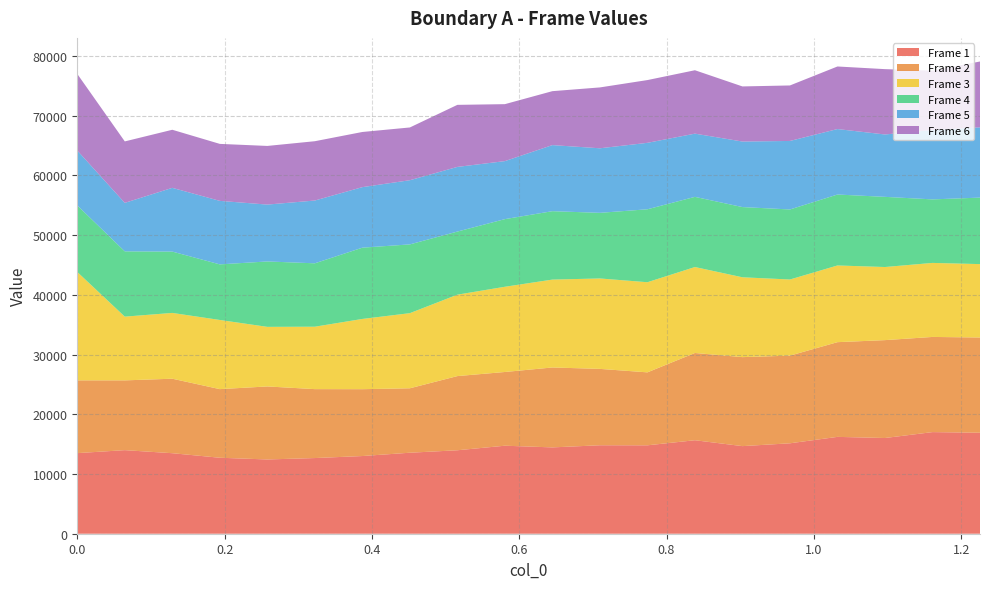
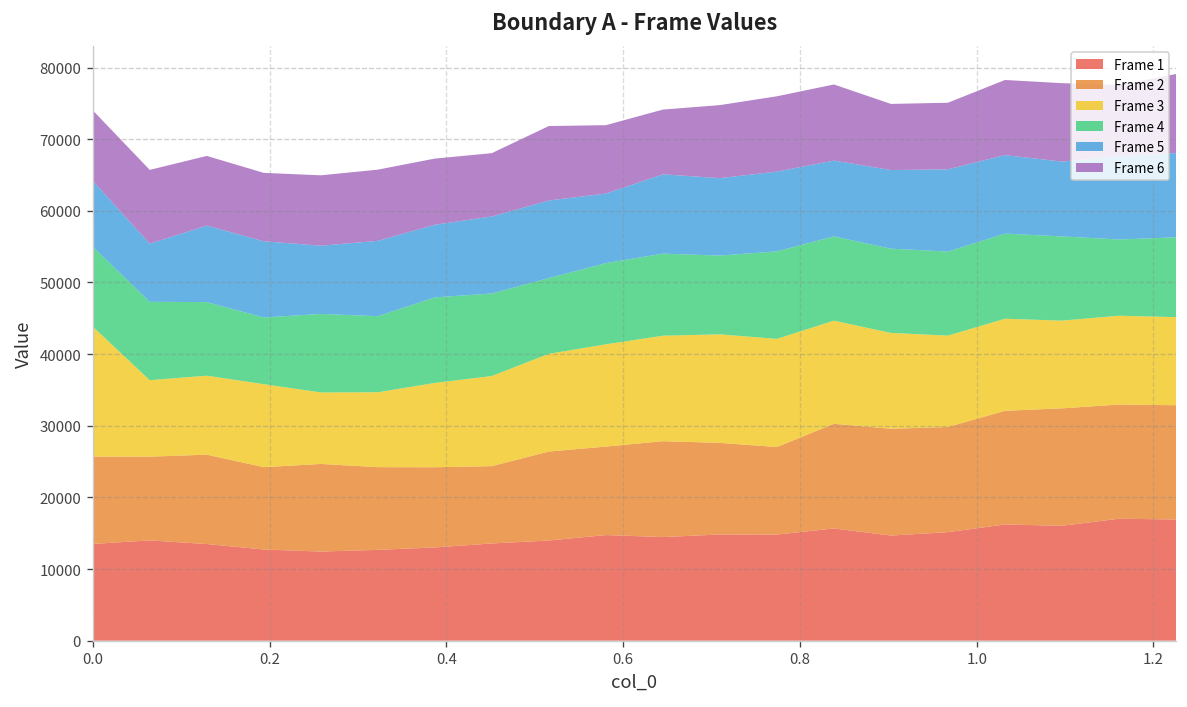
Frame 6, 0.0: 13000 -> 10000
